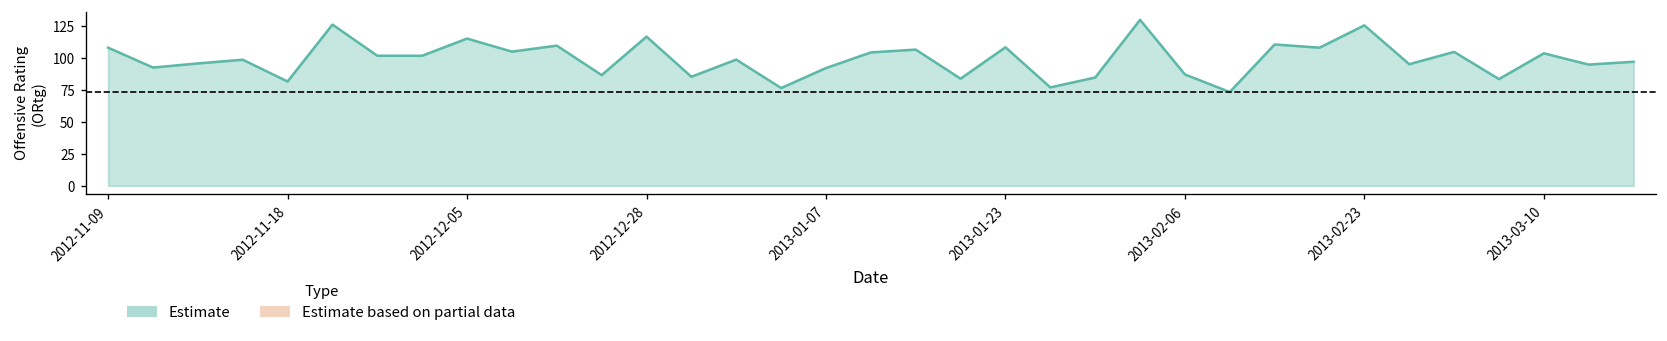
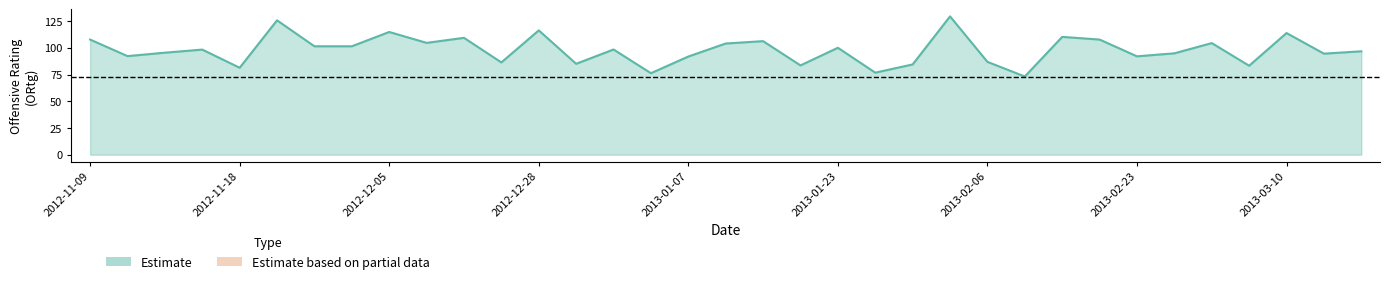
2013-01-23: 108 -> 100
2013-02-23: 125 -> 92
2013-03-10: 103 -> 114
